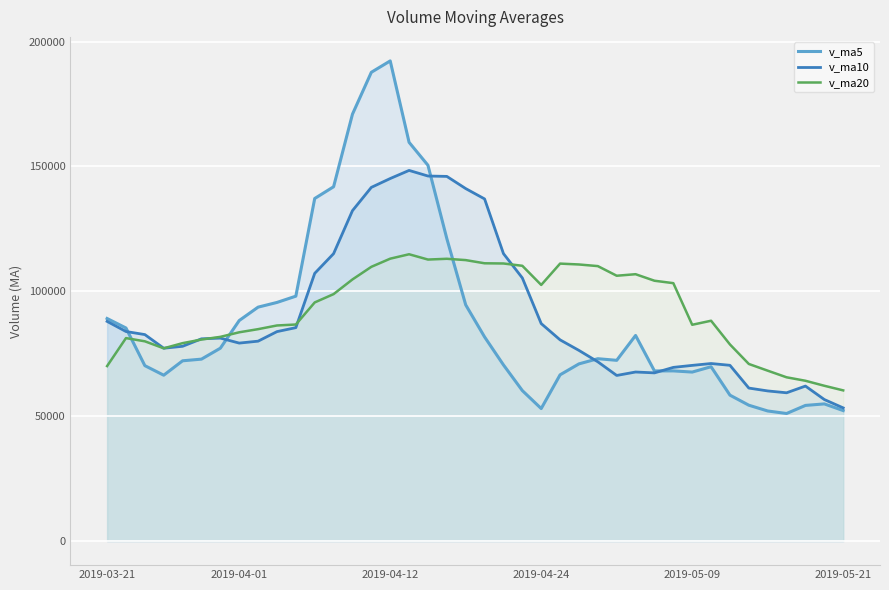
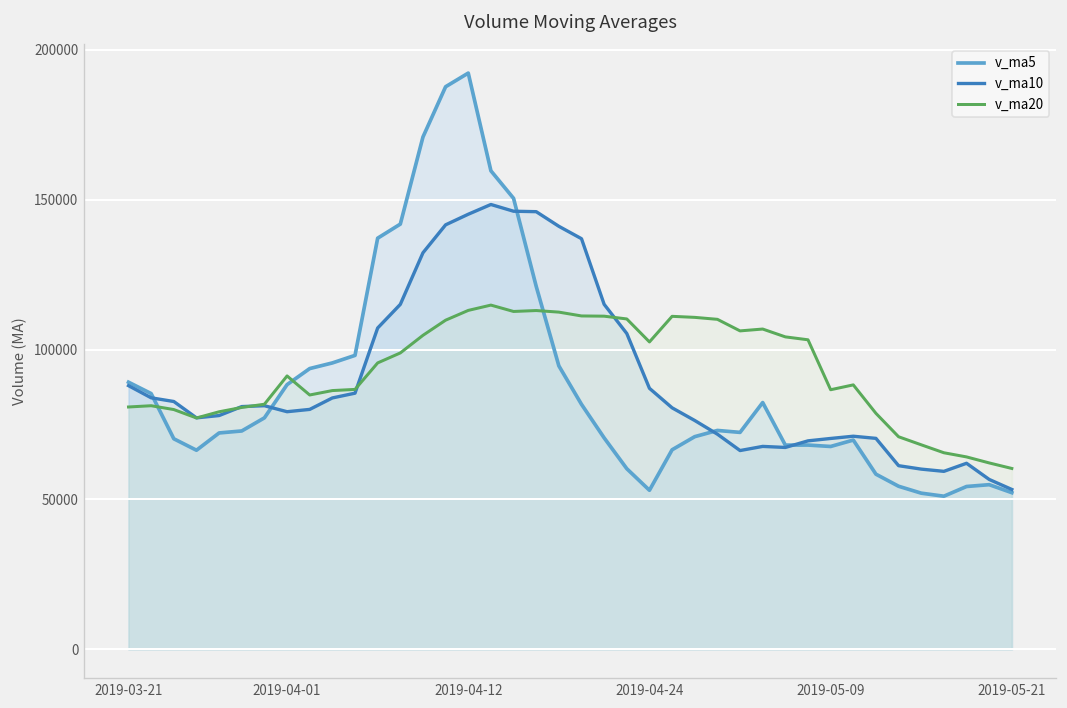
v_ma20, 2019-03-21: 70000 -> 81000
v_ma20, 2019-04-01: 84000 -> 91000
